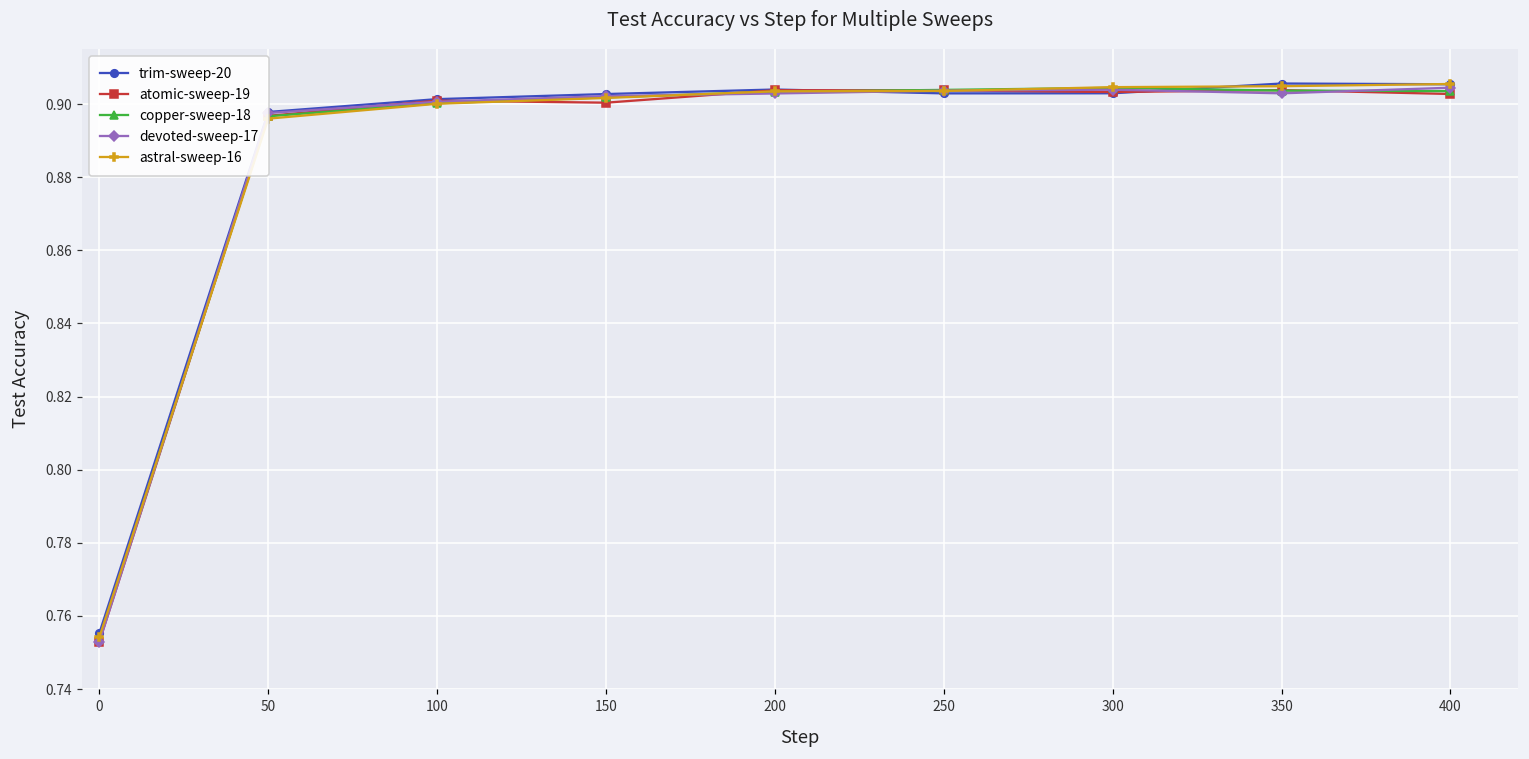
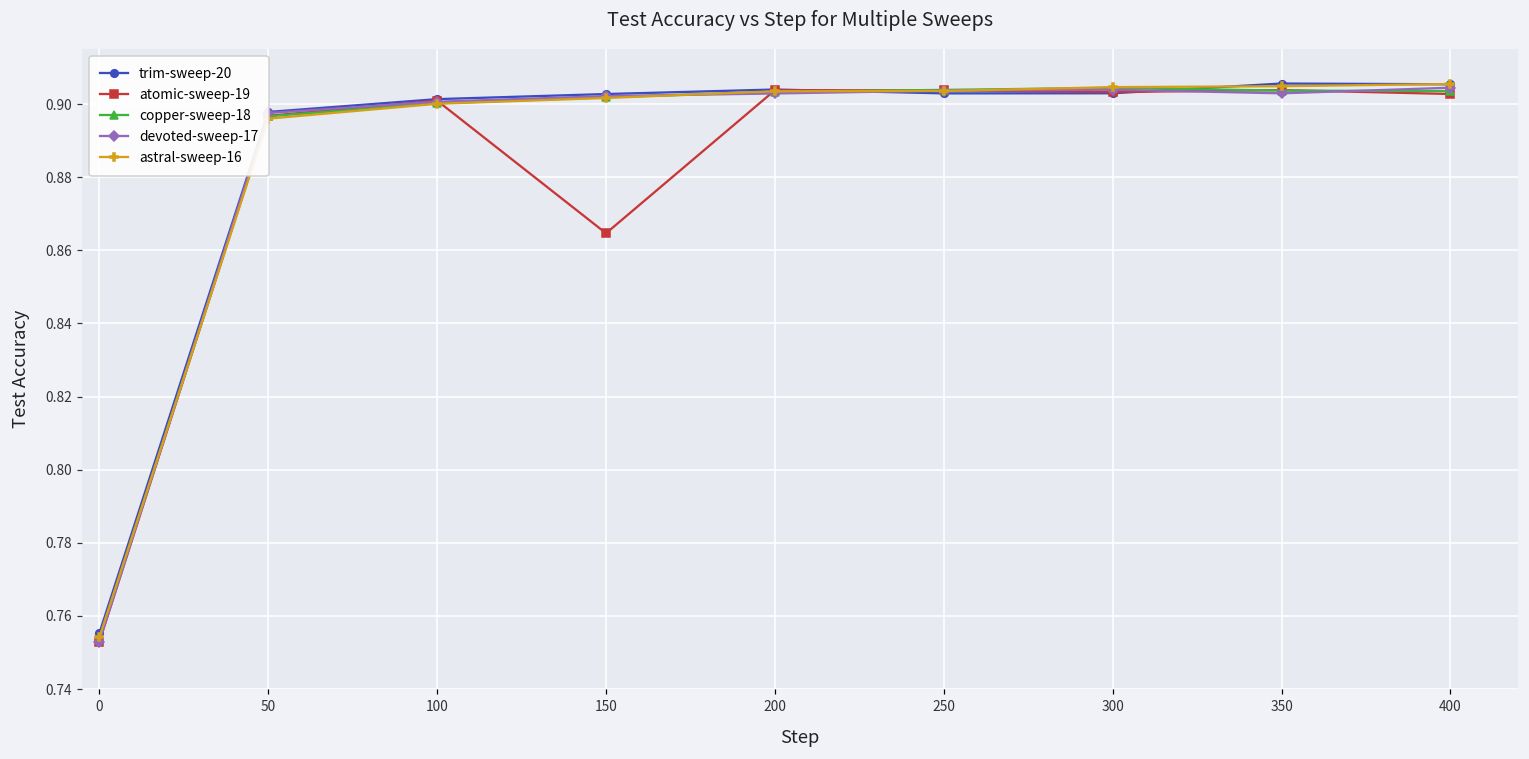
atomic-sweep-19, 150: 0.900 -> 0.865
